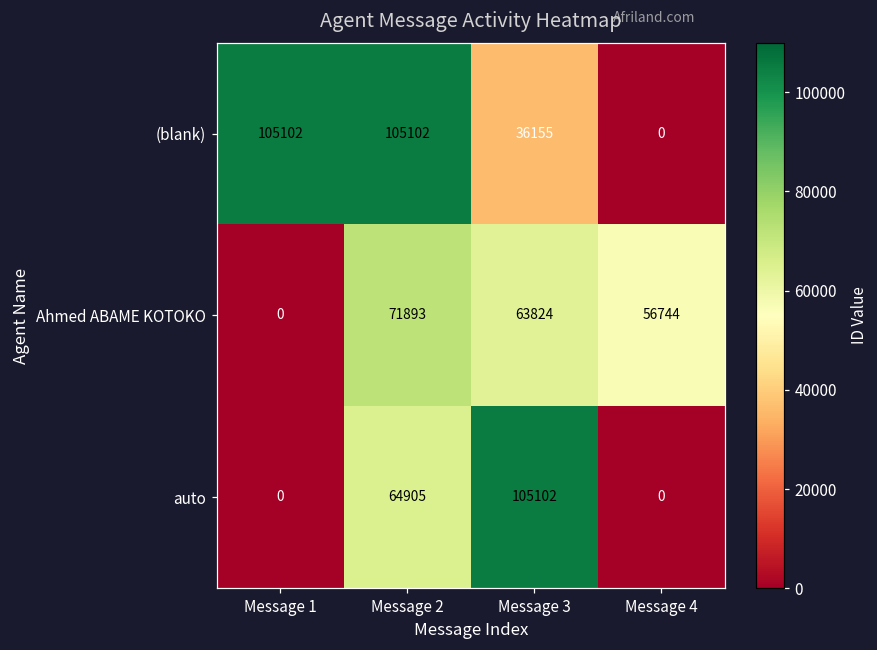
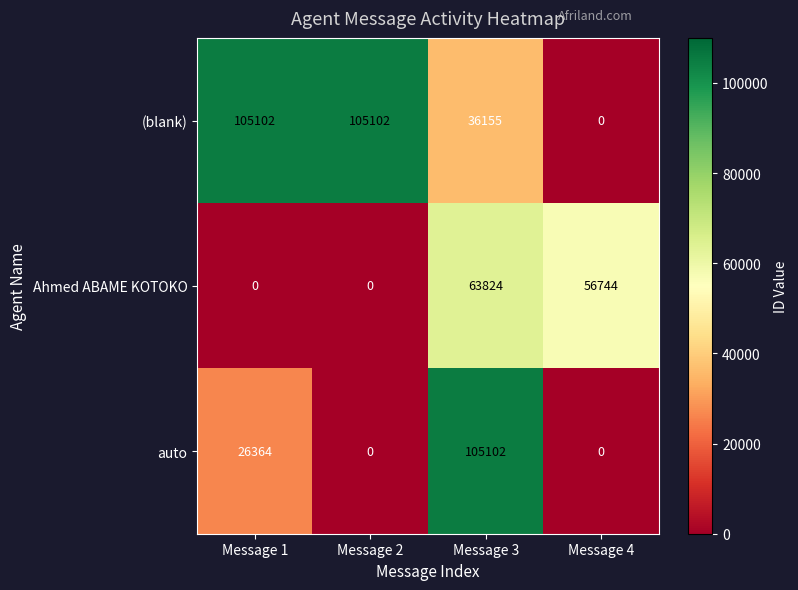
Ahmed ABAME KOTOKO, Message 2: 71893 -> 0
auto, Message 1: 0 -> 26364
auto, Message 2: 64905 -> 0
